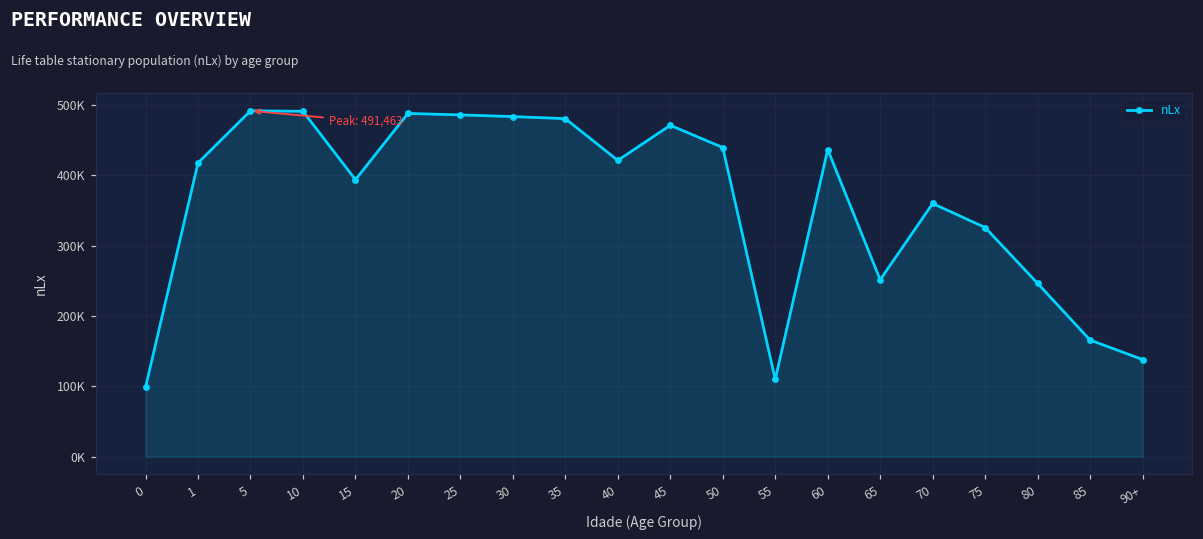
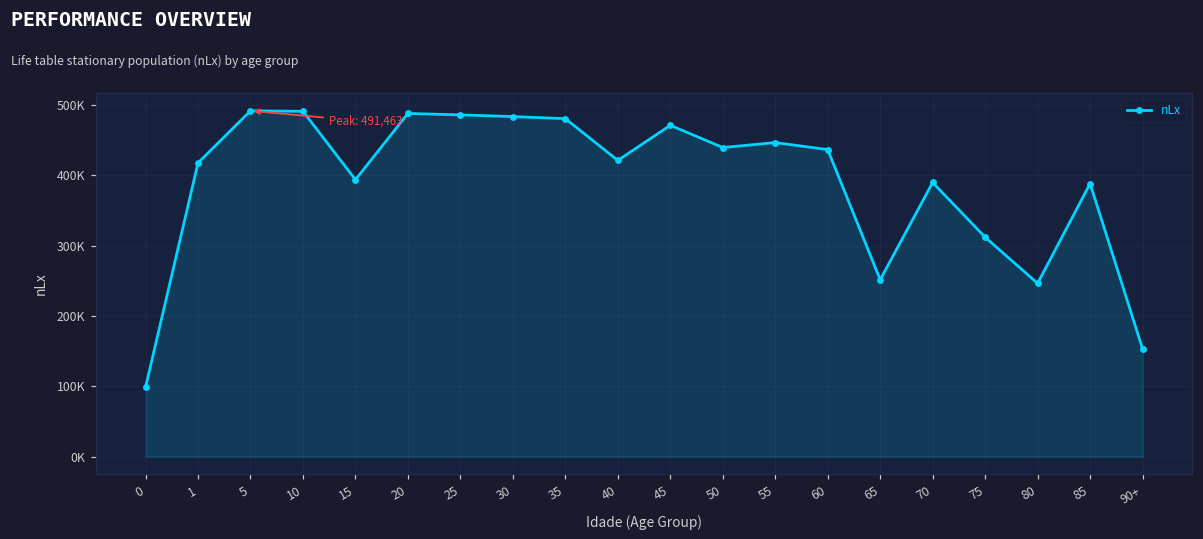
55: 110000 -> 450000
70: 360000 -> 390000
75: 330000 -> 310000
85: 170000 -> 390000
90+: 140000 -> 150000
